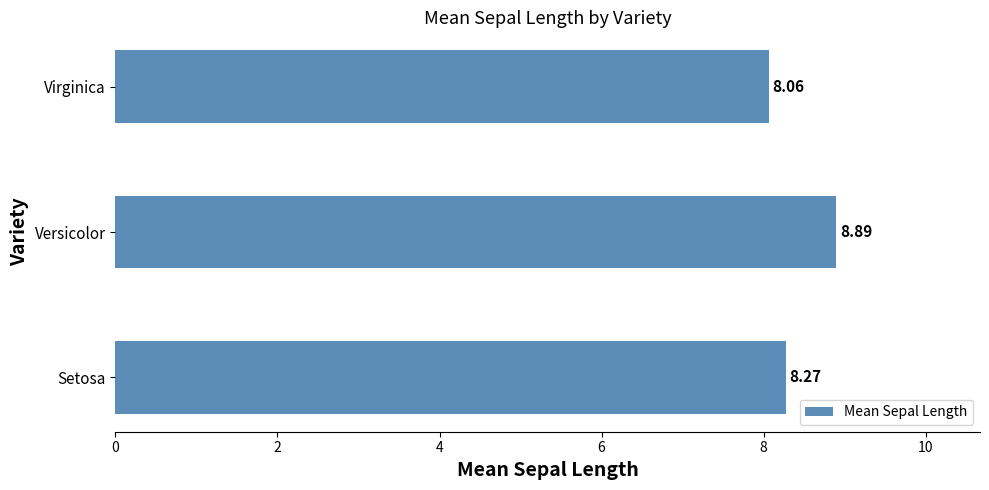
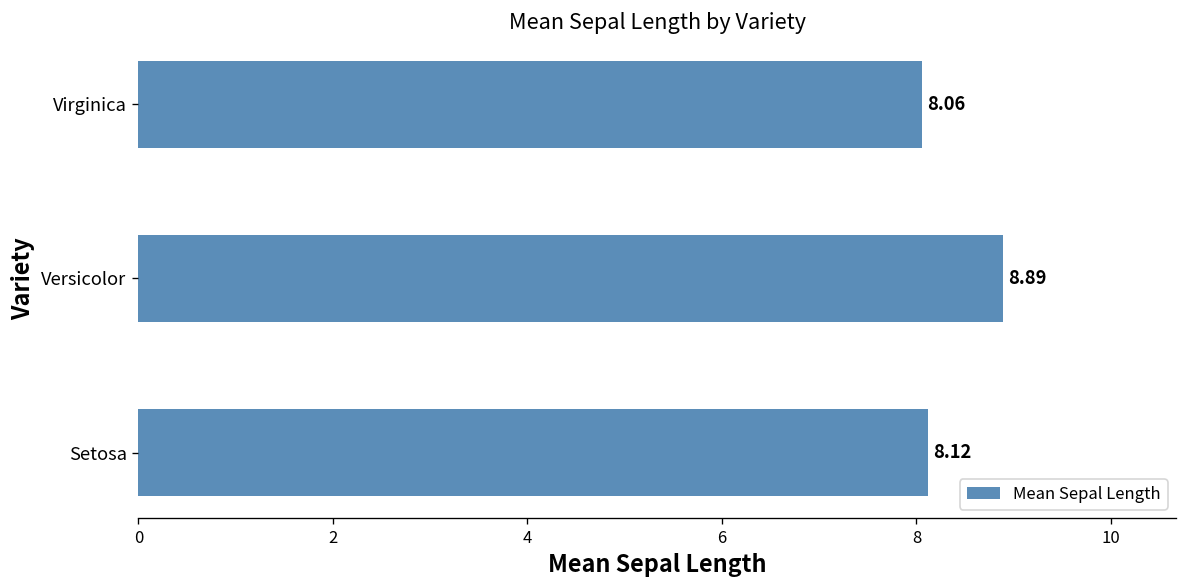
Setosa: 8.27 -> 8.12
